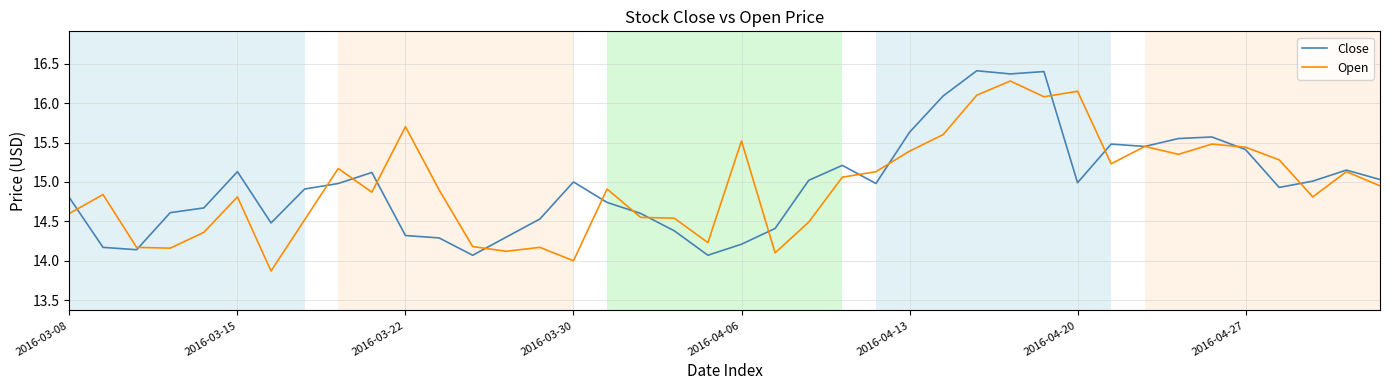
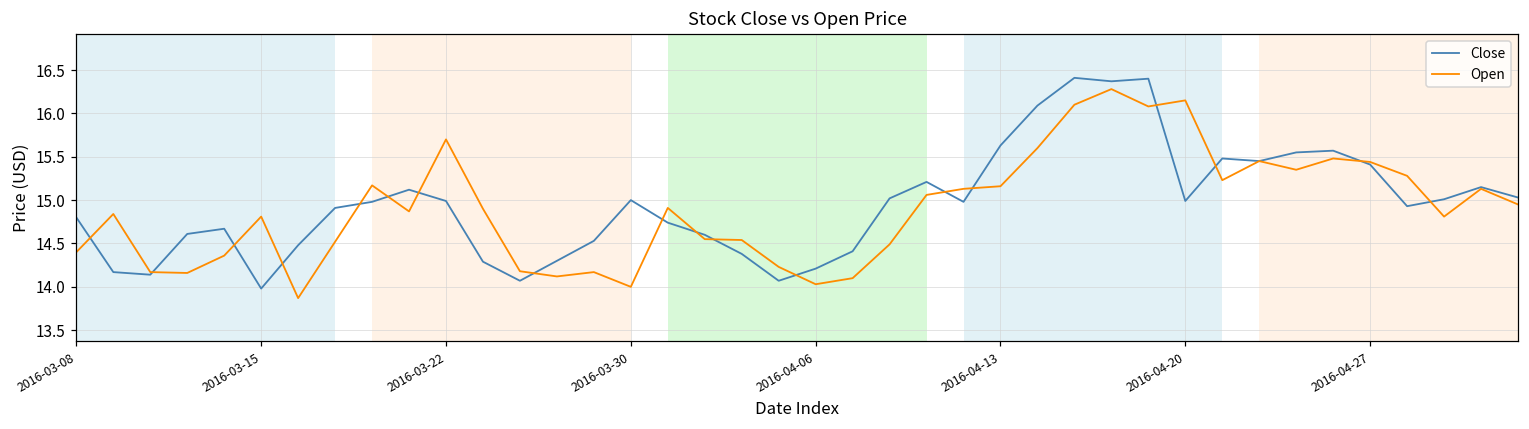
Open, 2016-03-08: 14.6 -> 14.4
Close, 2016-03-15: 15.1 -> 14.0
Close, 2016-03-22: 14.3 -> 15.0
Open, 2016-04-06: 15.5 -> 14.0
Open, 2016-04-13: 15.4 -> 15.2
